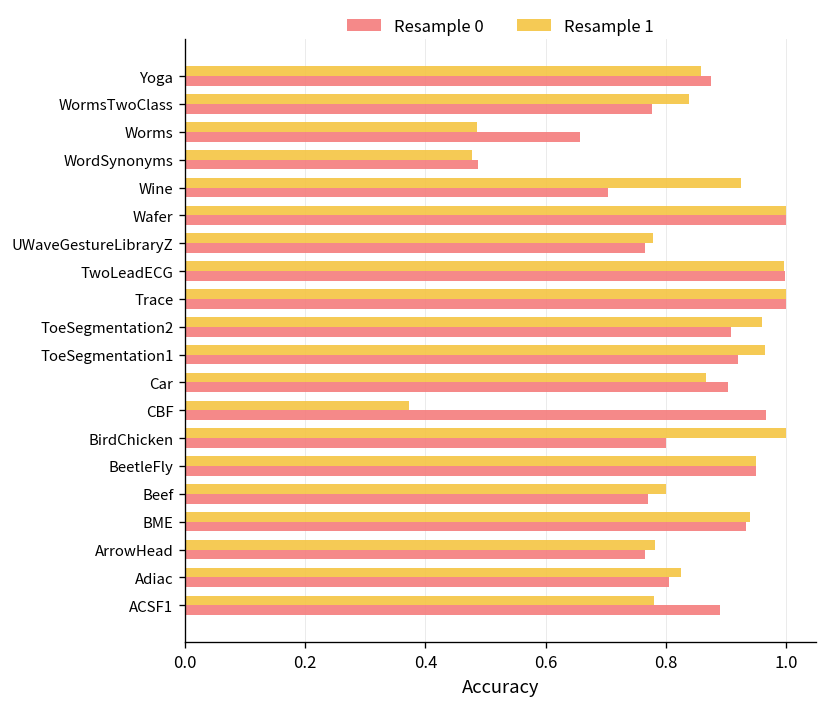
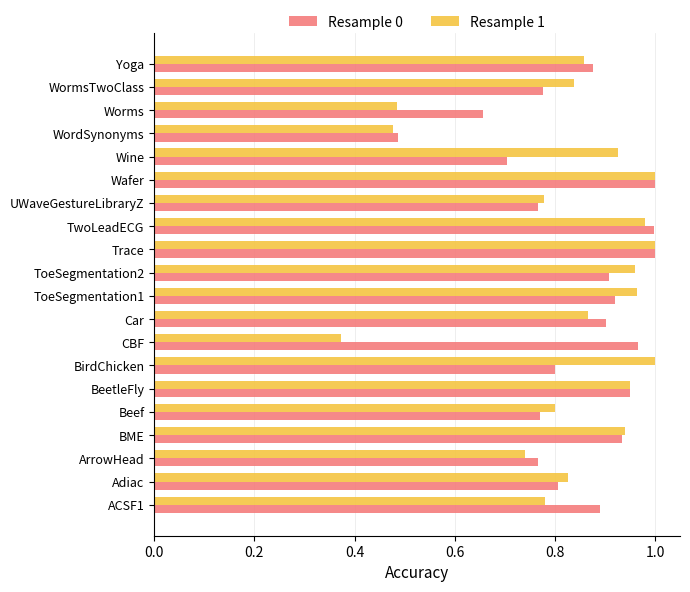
Resample 1, TwoLeadECG: 1.00 -> 0.98
Resample 1, ArrowHead: 0.78 -> 0.74
